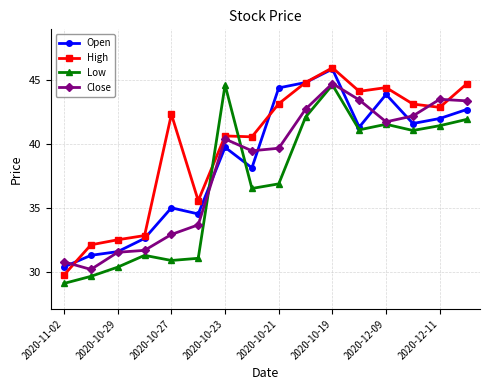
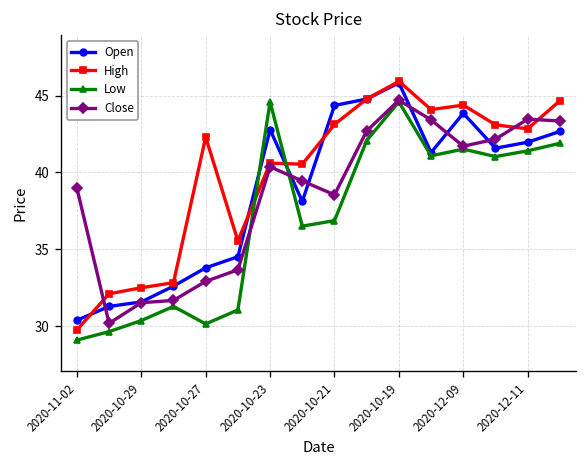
Close, 2020-11-02: 30.8 -> 39.0
Open, 2020-10-27: 35.0 -> 33.8
Low, 2020-10-27: 30.9 -> 30.2
Open, 2020-10-23: 39.7 -> 42.8
Close, 2020-10-21: 39.7 -> 38.6
